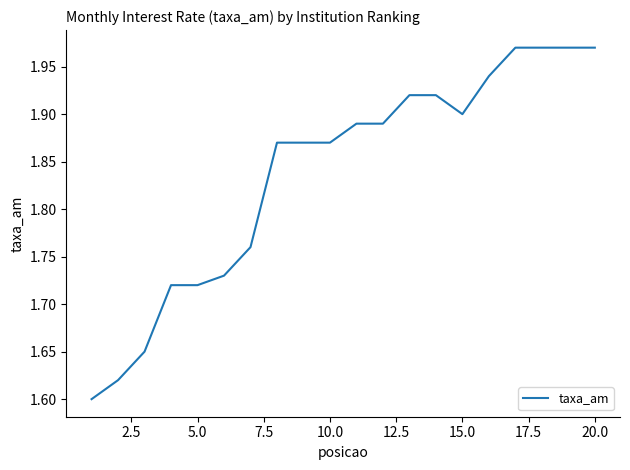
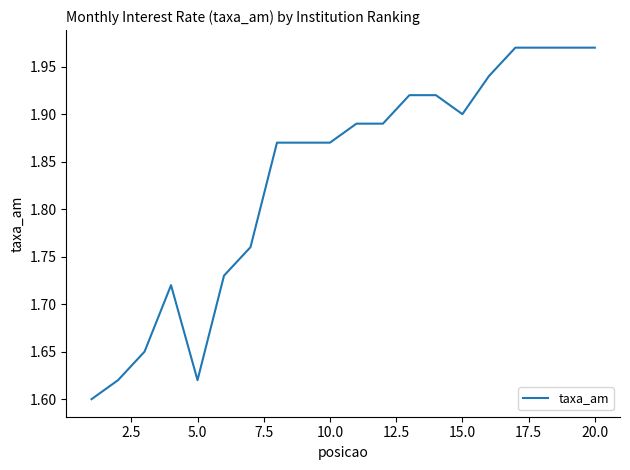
5.0: 1.72 -> 1.62
